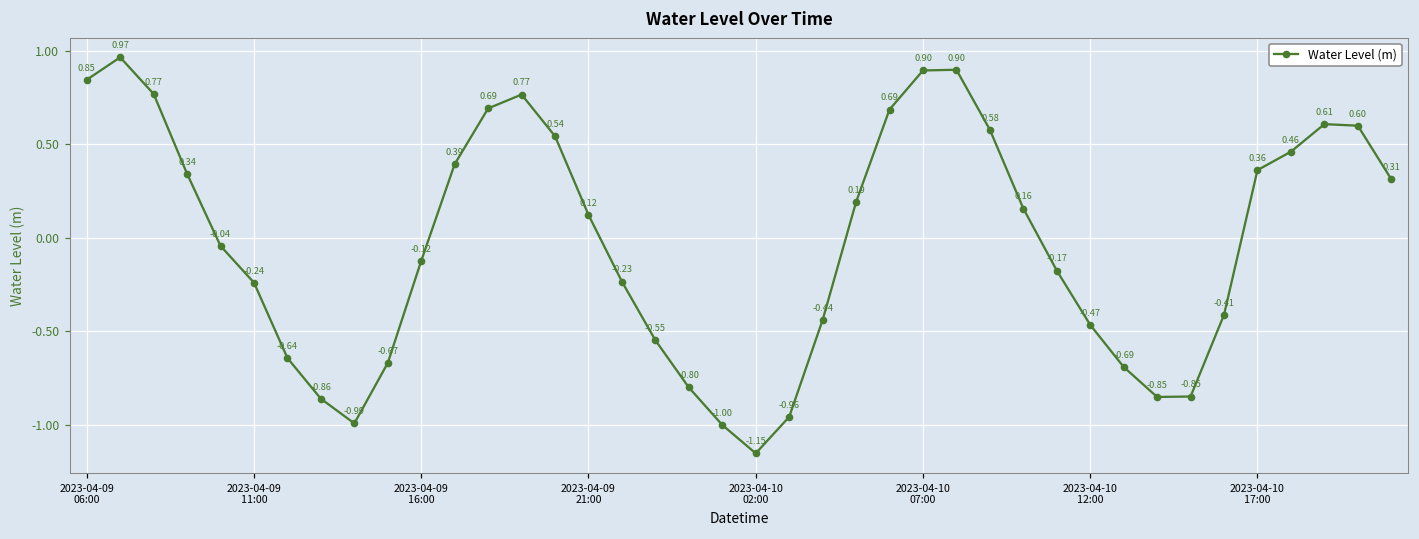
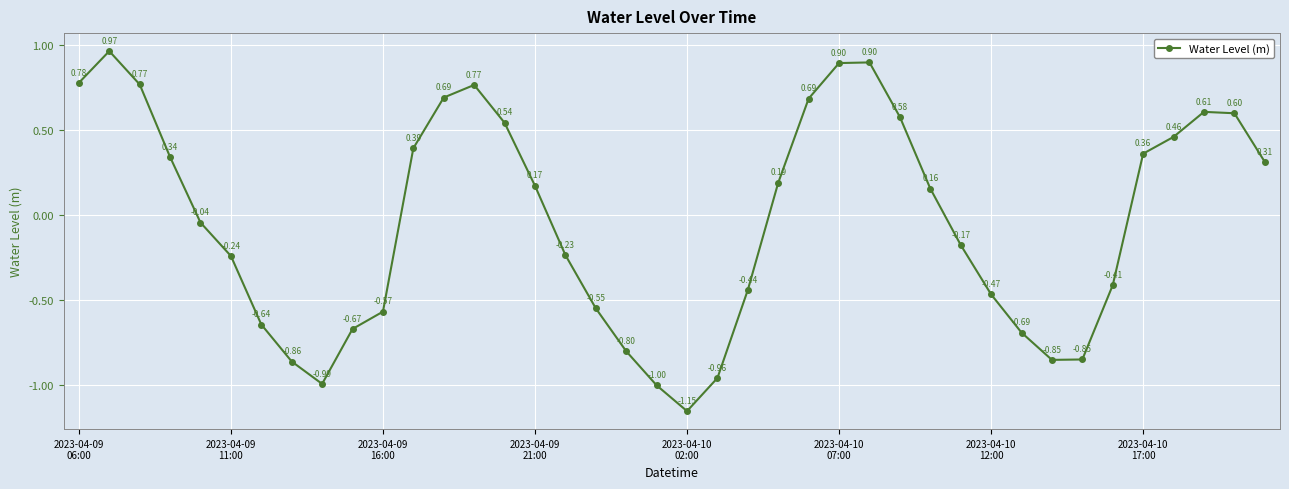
2023-04-09 06:00: 0.85 -> 0.78
2023-04-09 16:00: -0.12 -> -0.57
2023-04-09 21:00: 0.12 -> 0.17
